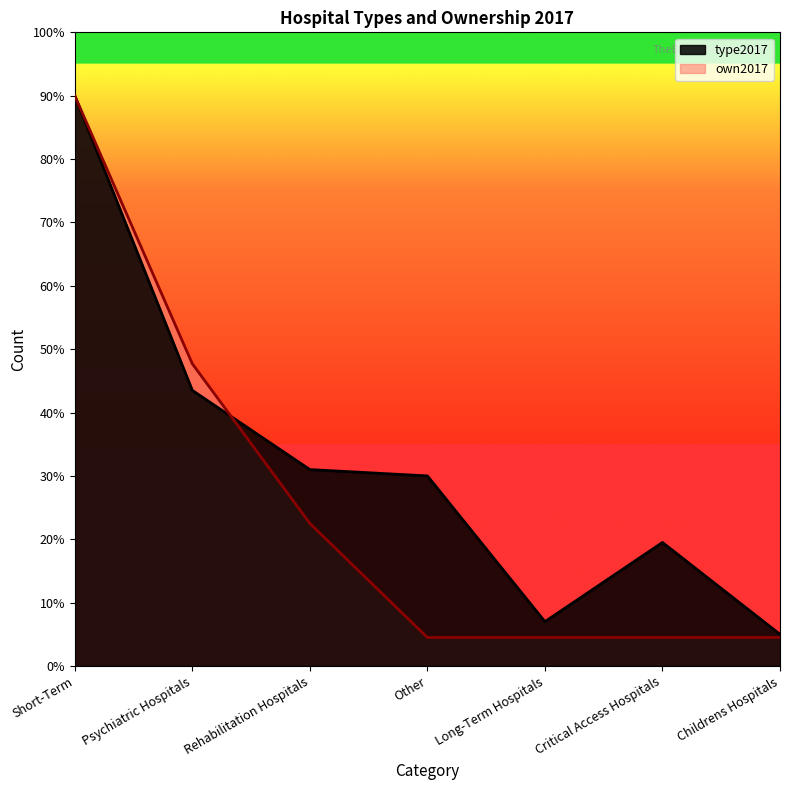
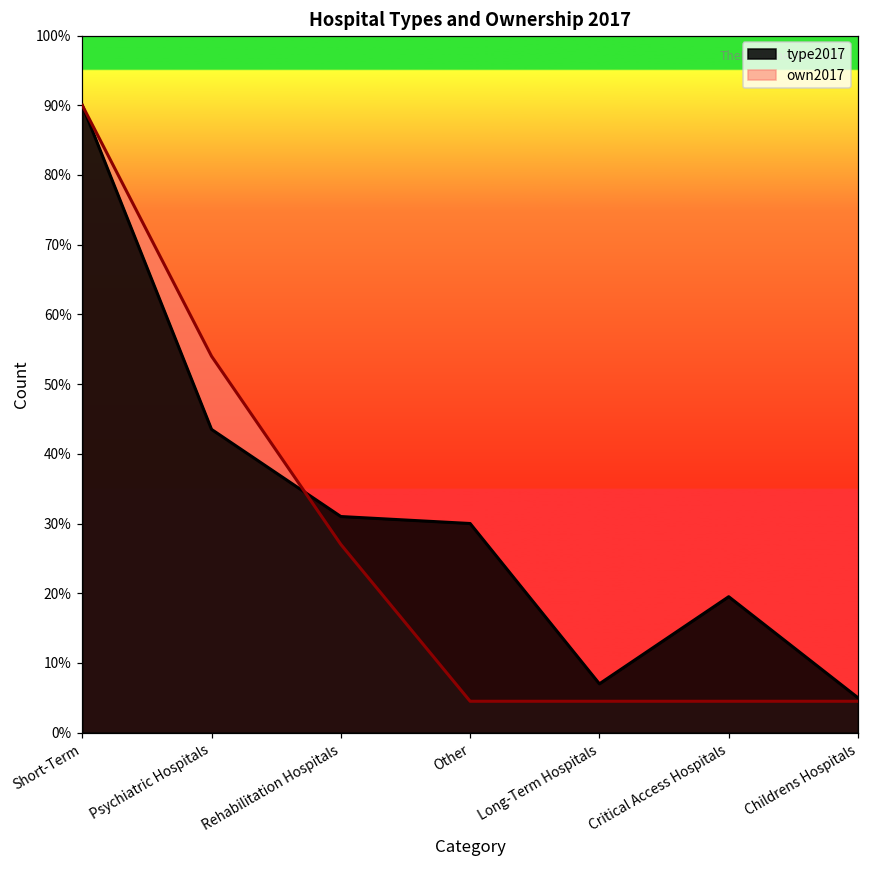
own2017, Psychiatric Hospitals: 48% -> 54%
own2017, Rehabilitation Hospitals: 23% -> 27%
